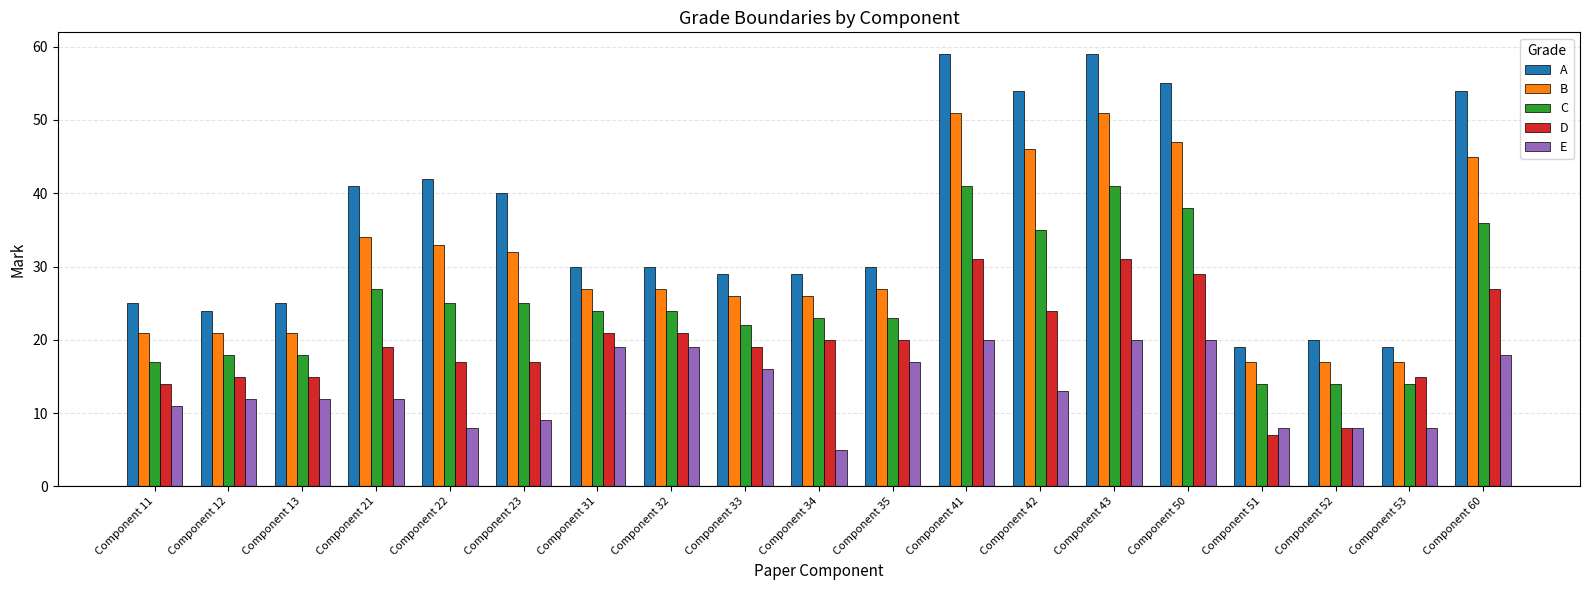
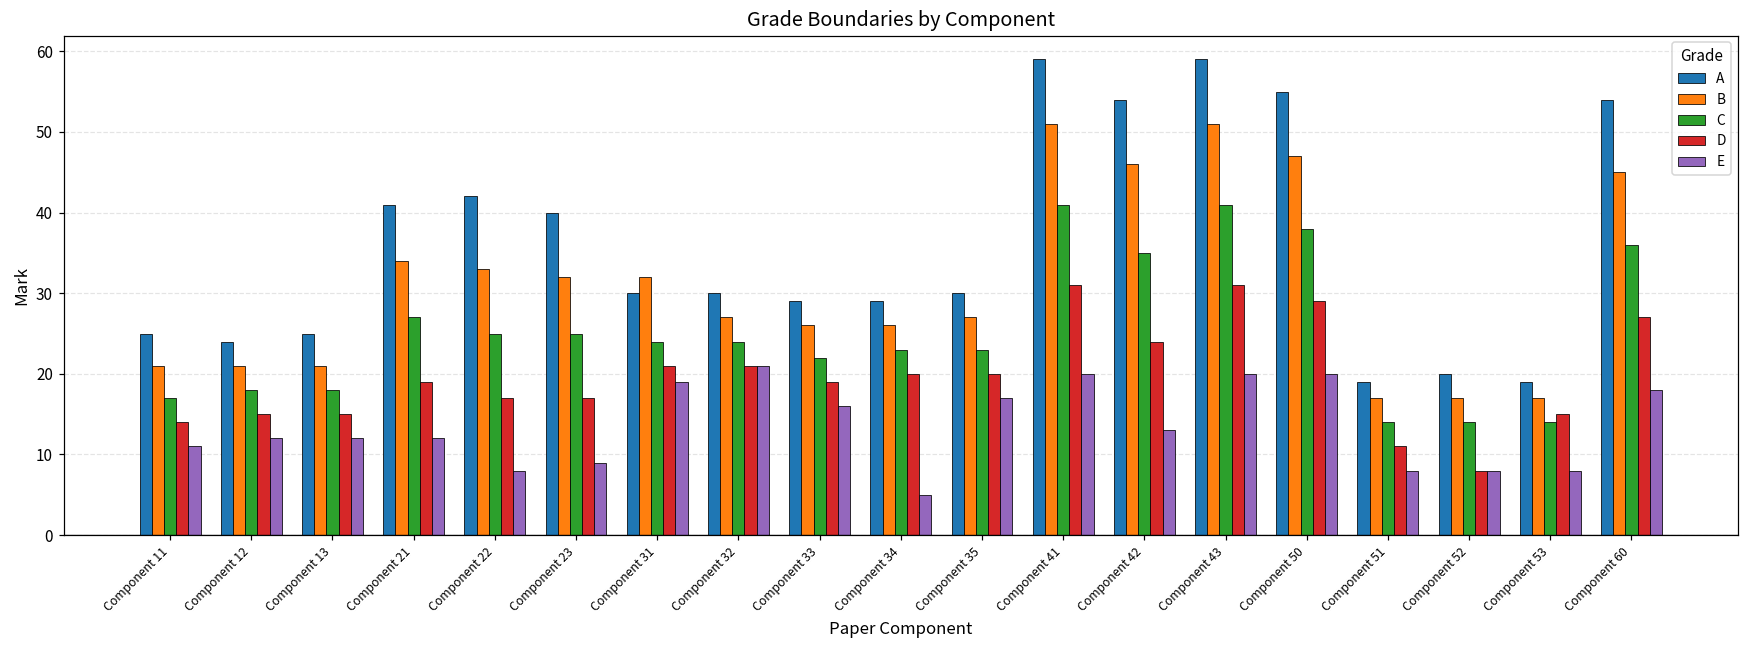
B, Component 31: 27 -> 32
E, Component 32: 19 -> 21
D, Component 51: 7 -> 11
